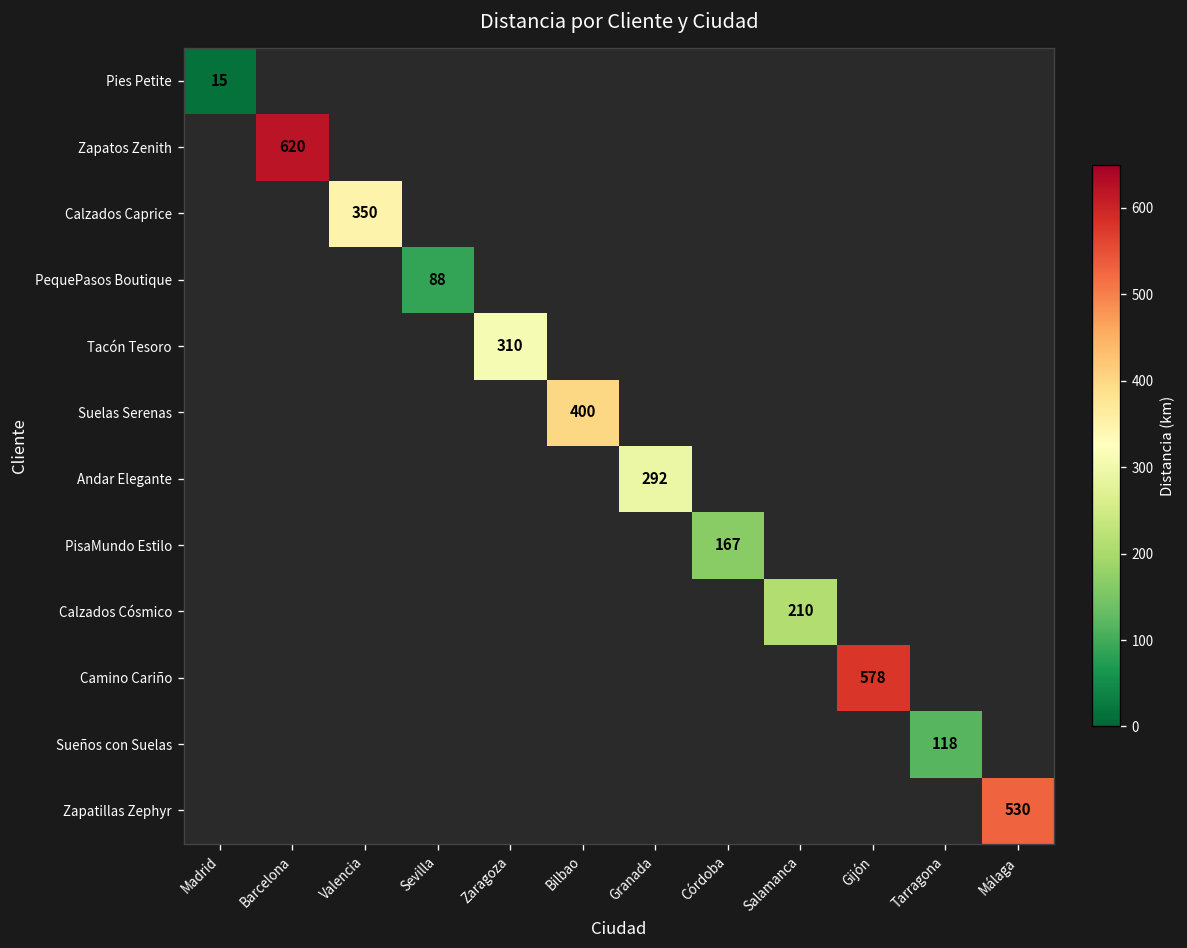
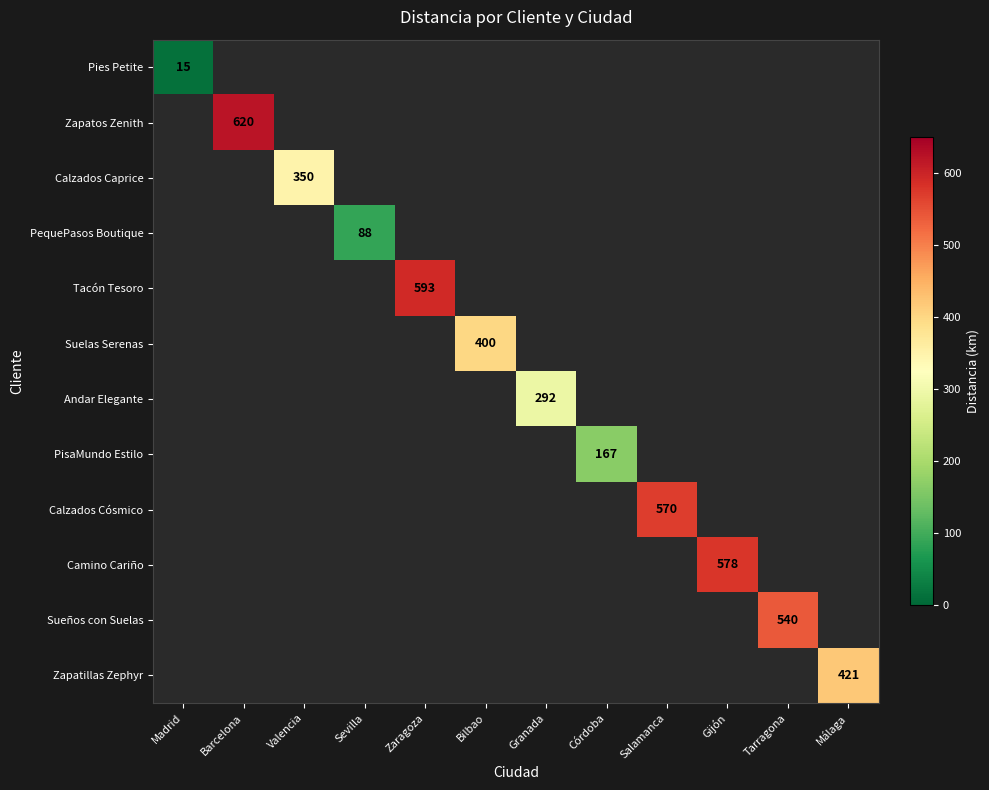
Tacón Tesoro, Zaragoza: 310 -> 593
Calzados Cósmico, Salamanca: 210 -> 570
Sueños con Suelas, Tarragona: 118 -> 540
Zapatillas Zephyr, Málaga: 530 -> 421
